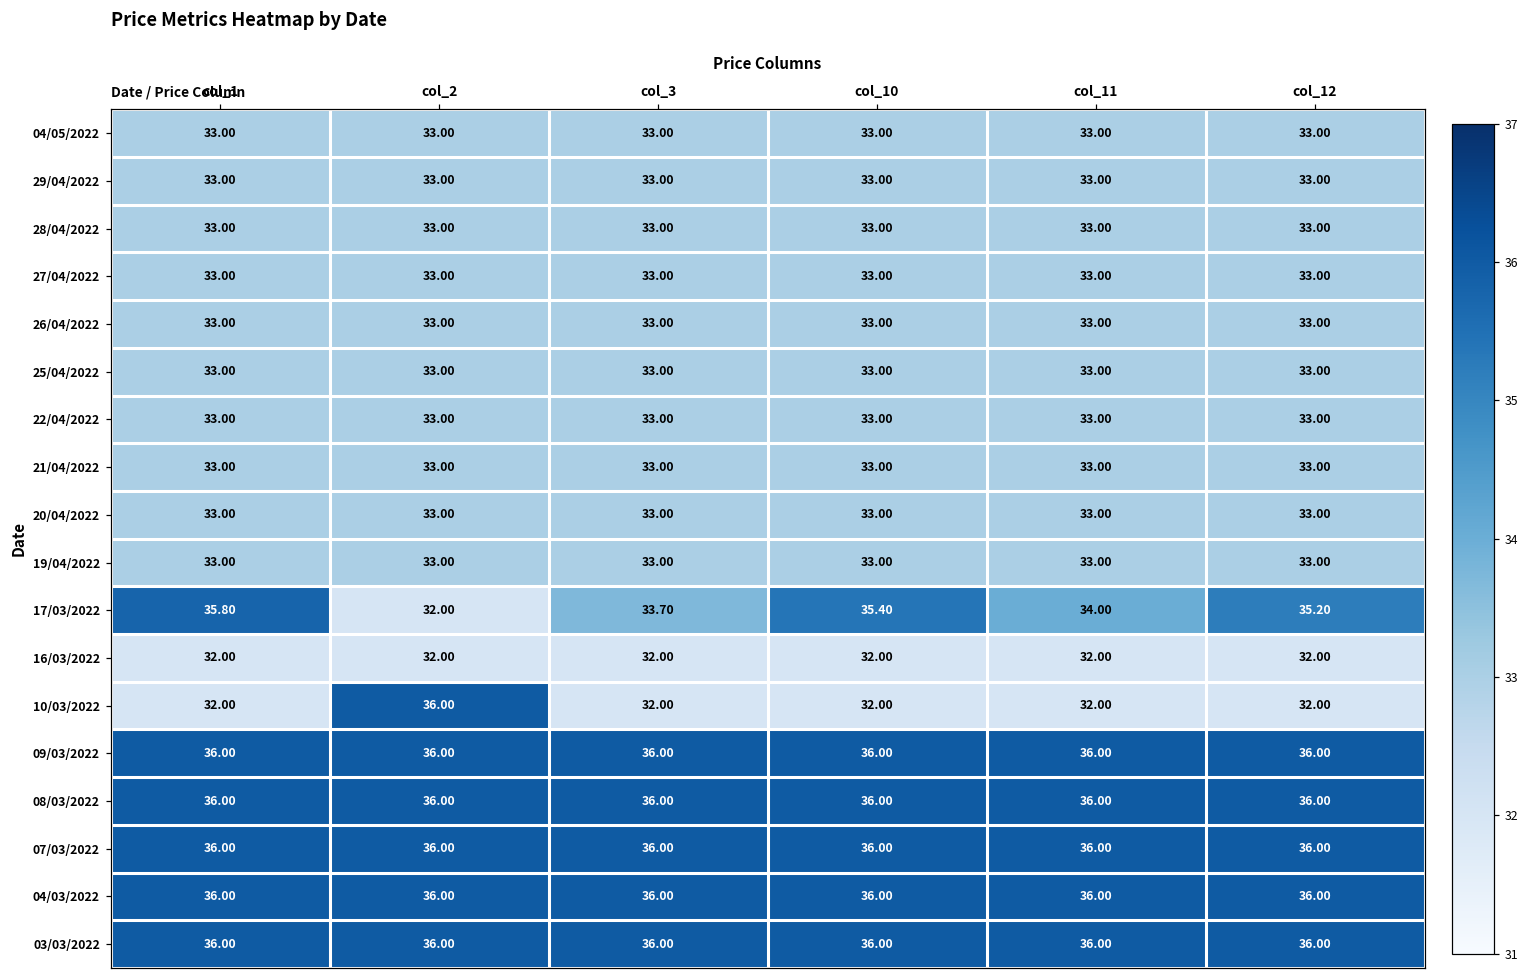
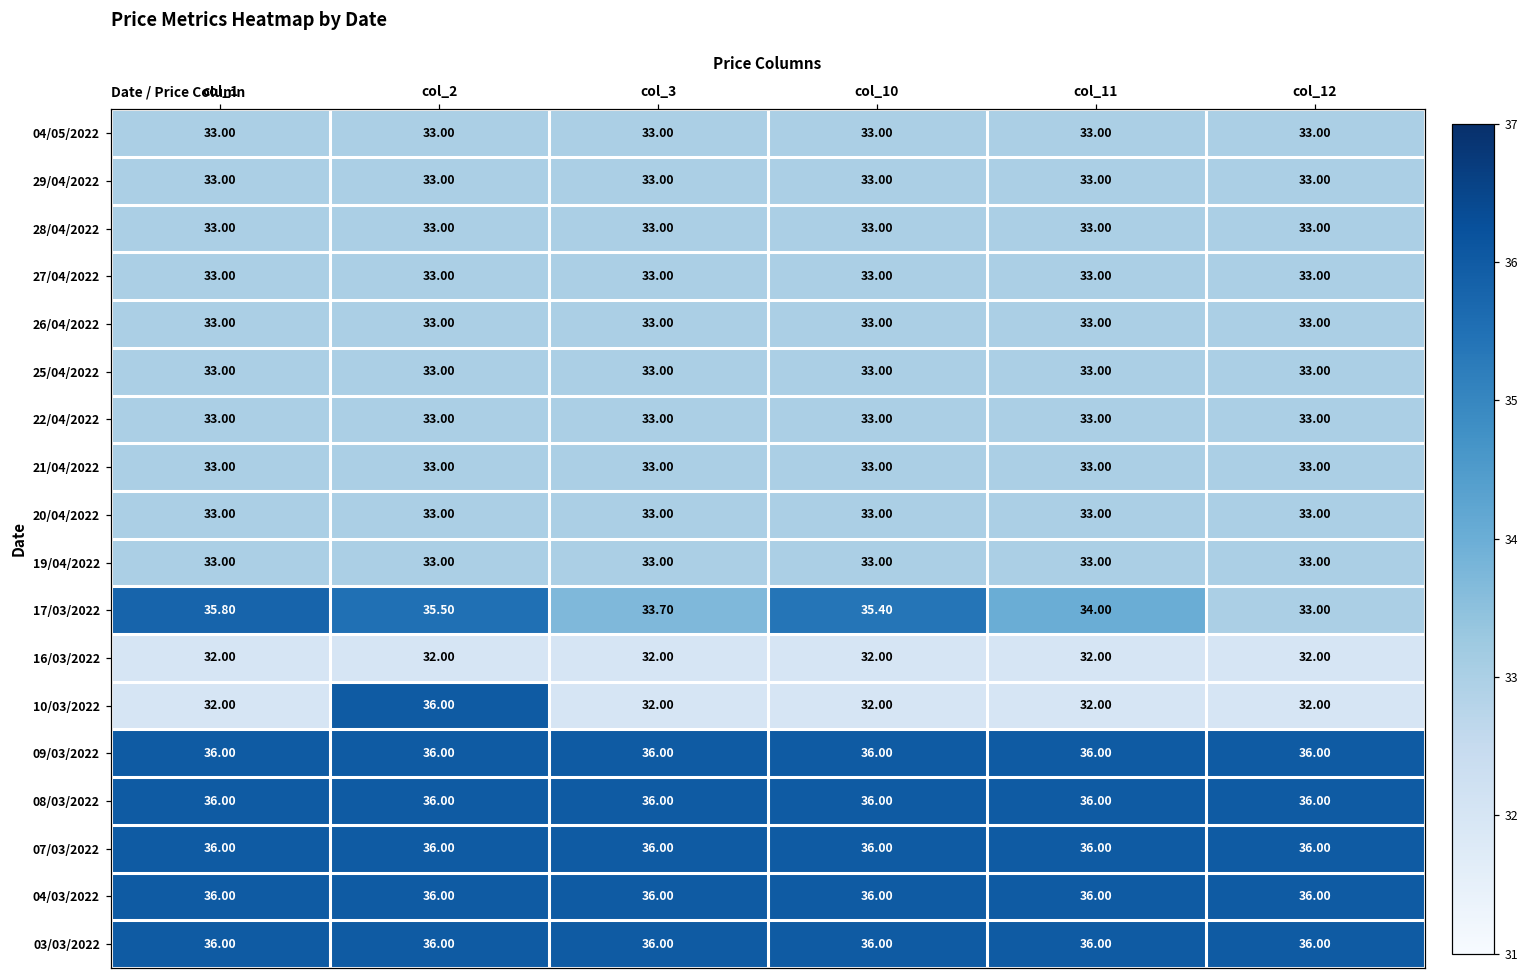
17/03/2022, col_2: 32.00 -> 35.50
17/03/2022, col_12: 35.20 -> 33.00
